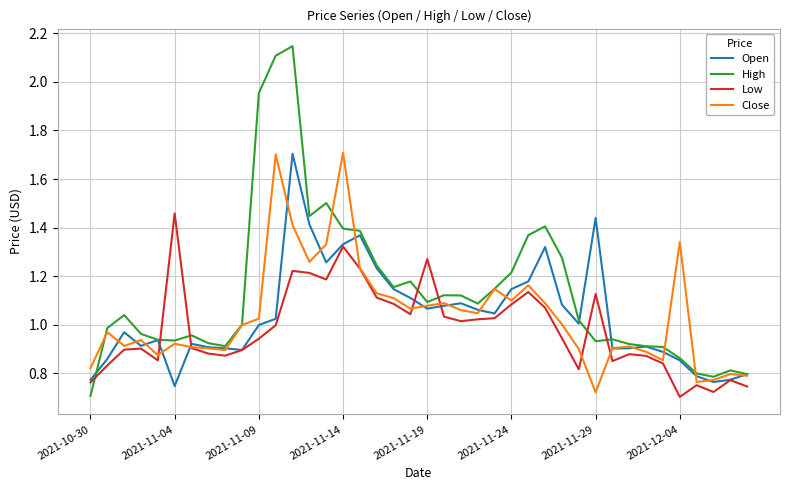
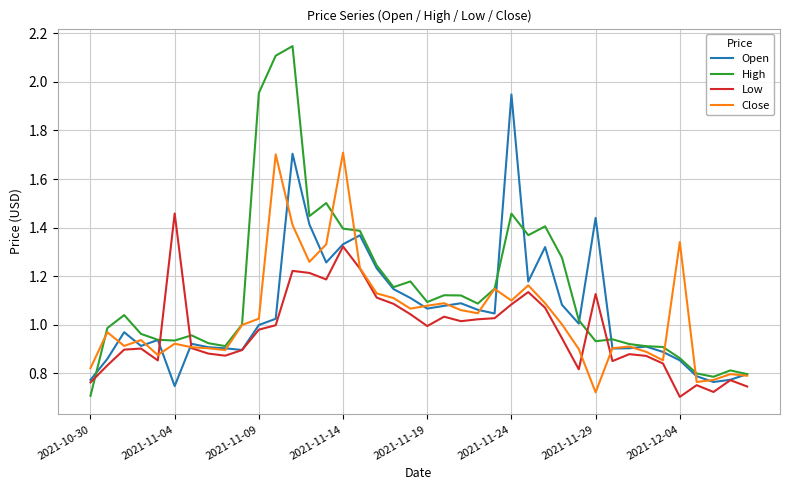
Low, 2021-11-09: 0.94 -> 0.98
Low, 2021-11-19: 1.27 -> 0.99
Open, 2021-11-24: 1.15 -> 1.95
High, 2021-11-24: 1.22 -> 1.46
